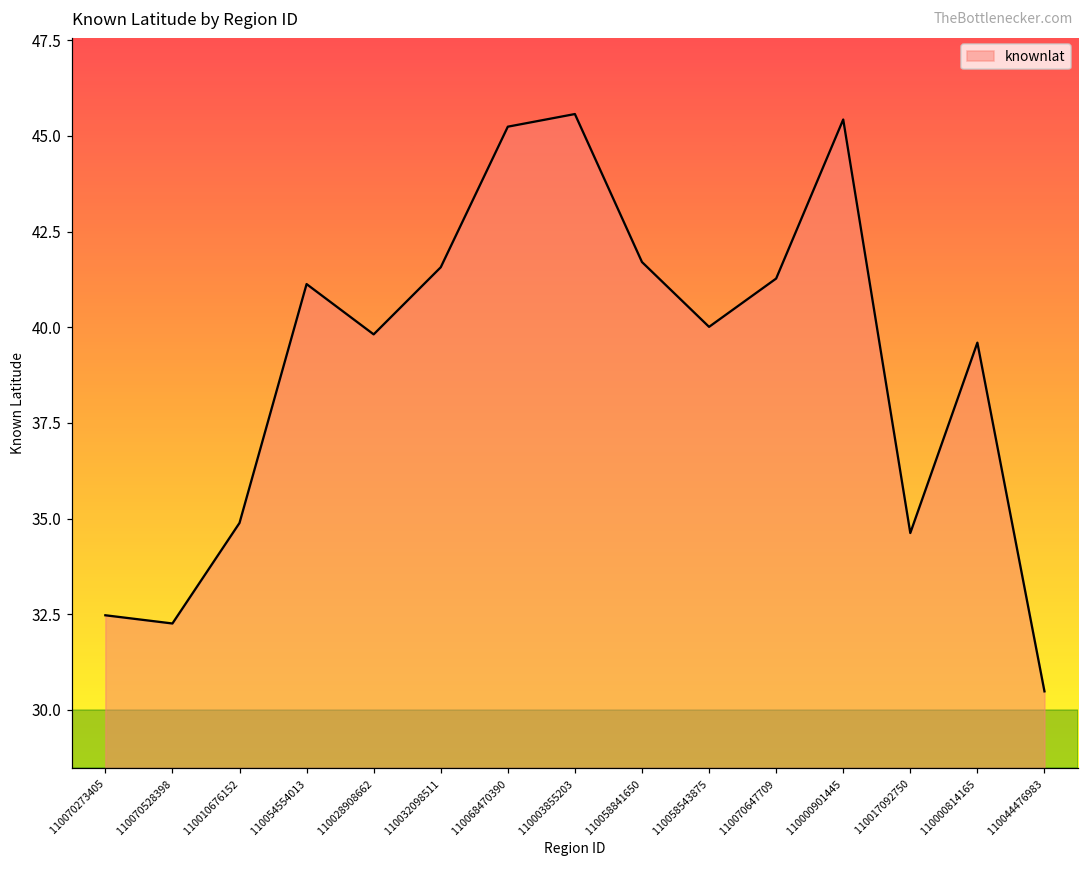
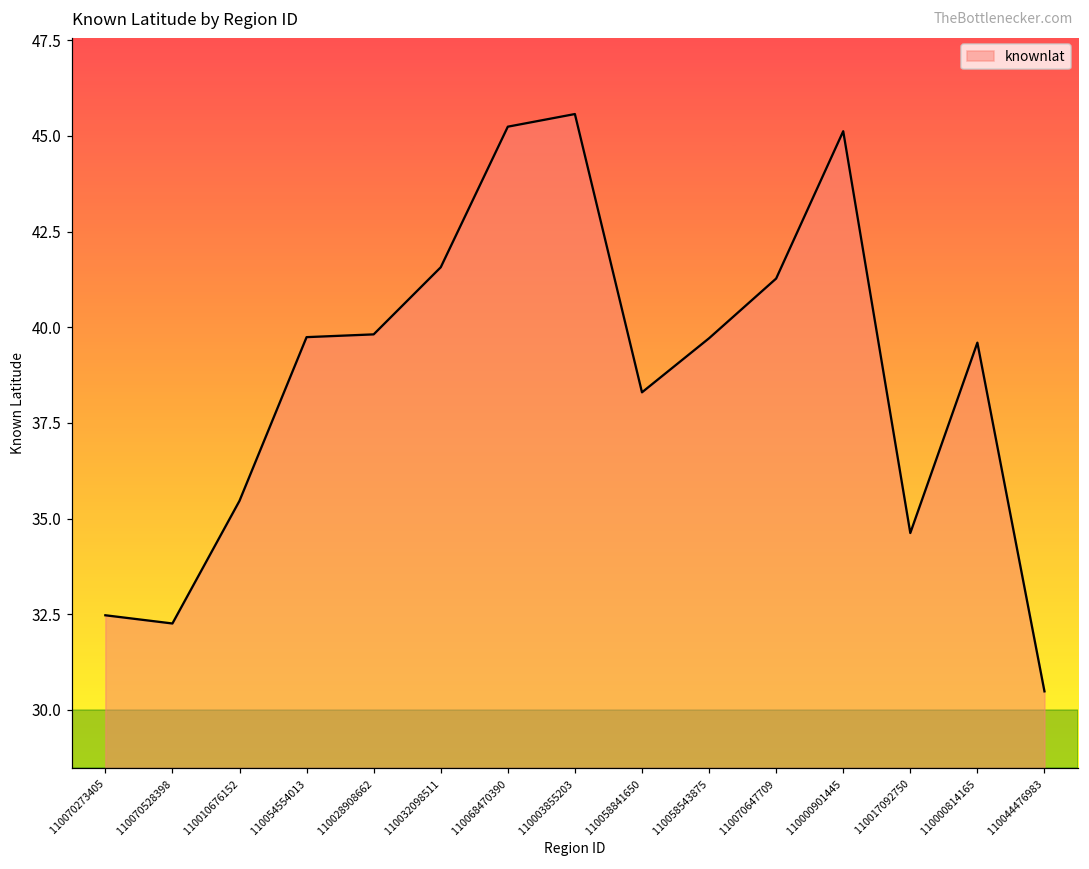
110010676152: 34.9 -> 35.5
110054554013: 41.1 -> 39.7
110058841650: 41.7 -> 38.3
110058543875: 40.0 -> 39.7
110000901445: 45.4 -> 45.1
